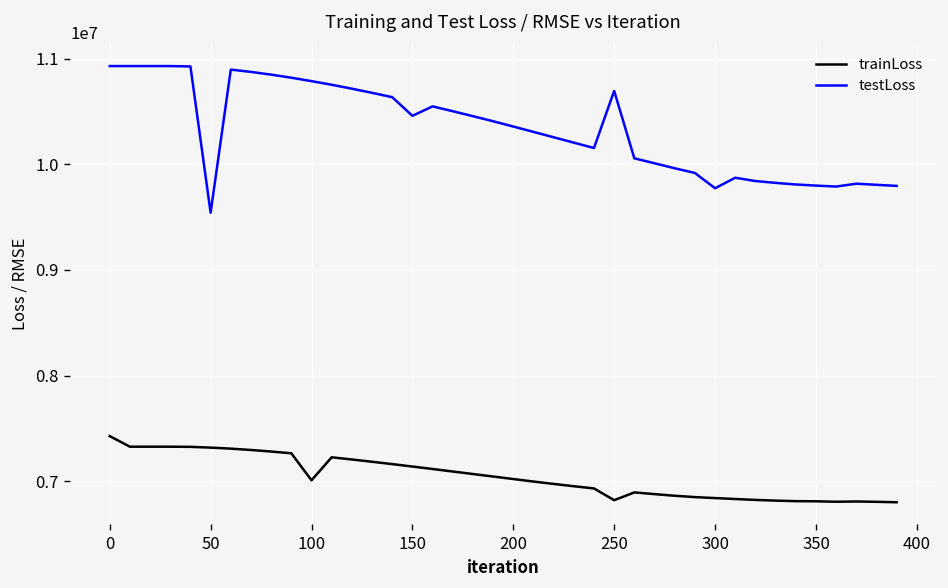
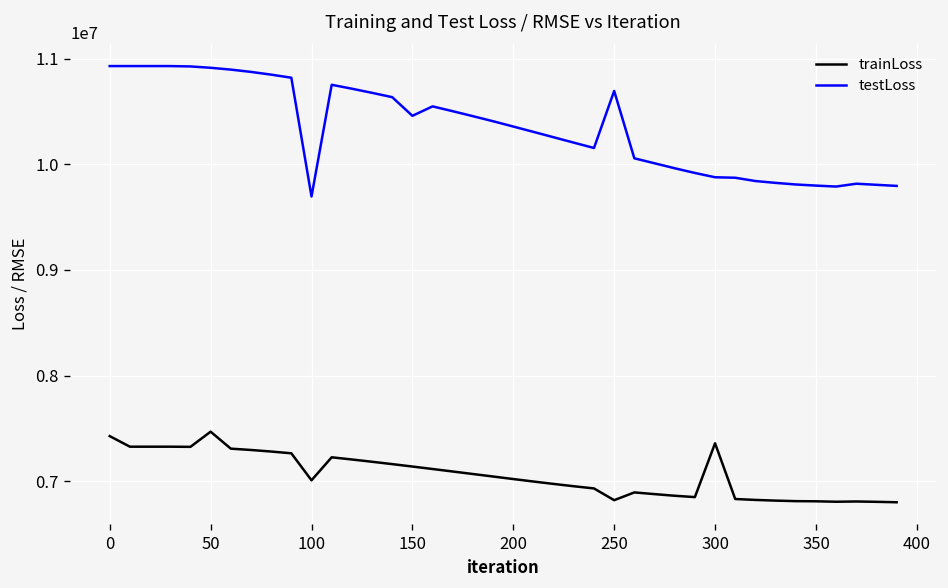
trainLoss, 50: 7300000 -> 7500000
testLoss, 50: 9500000 -> 10900000
testLoss, 100: 10800000 -> 9700000
trainLoss, 300: 6800000 -> 7400000
testLoss, 300: 9800000 -> 9900000
